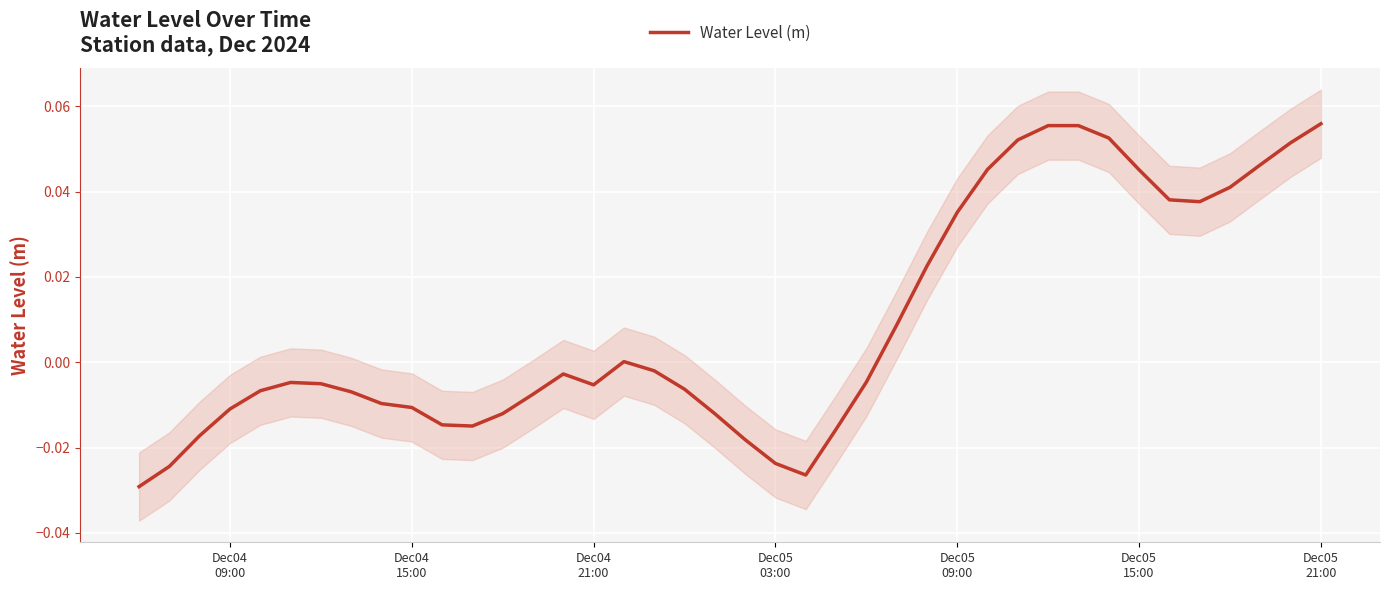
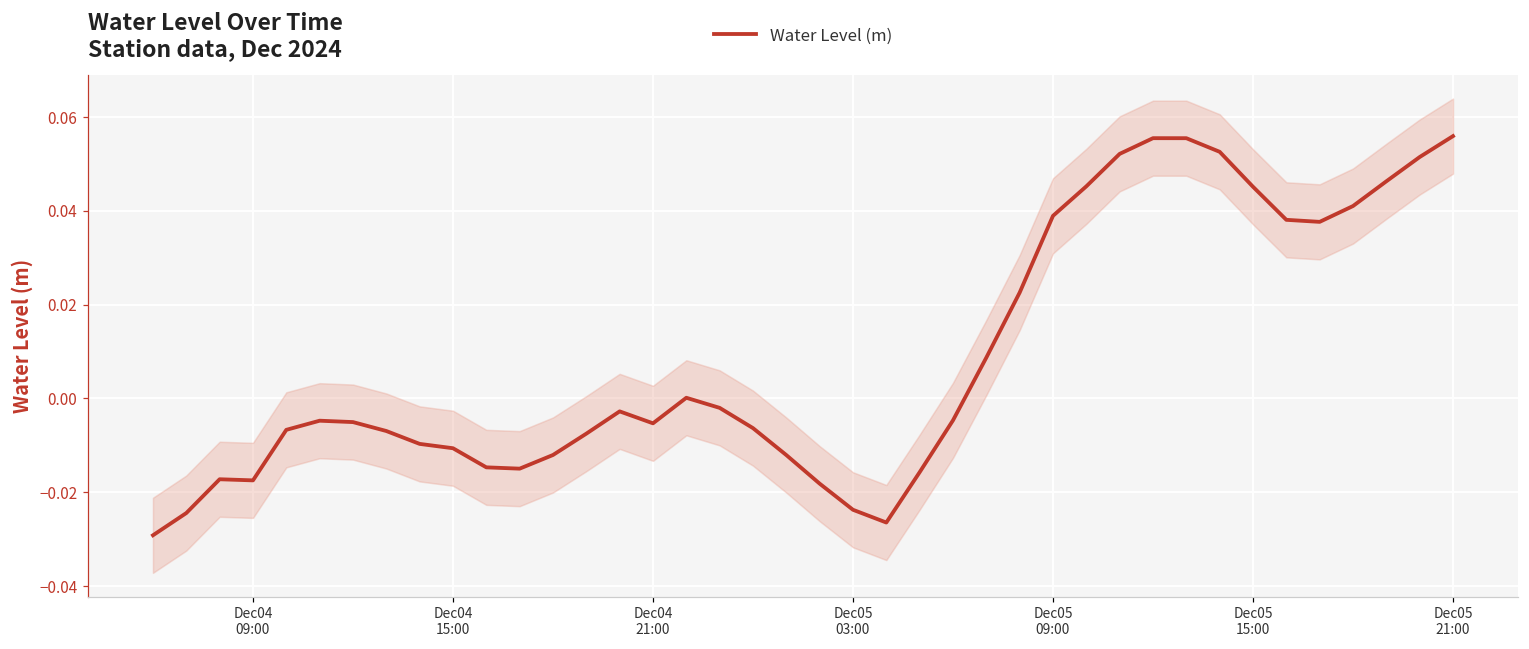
Water Level (m), Dec04 09:00: -0.011 -> -0.017
Water Level (m), Dec05 09:00: 0.035 -> 0.039
